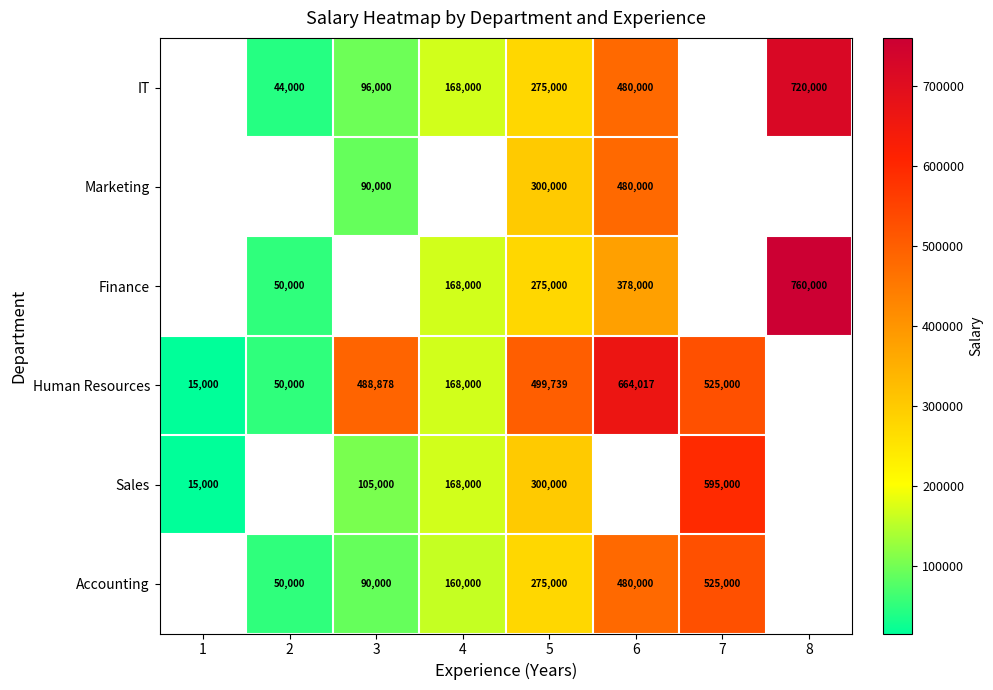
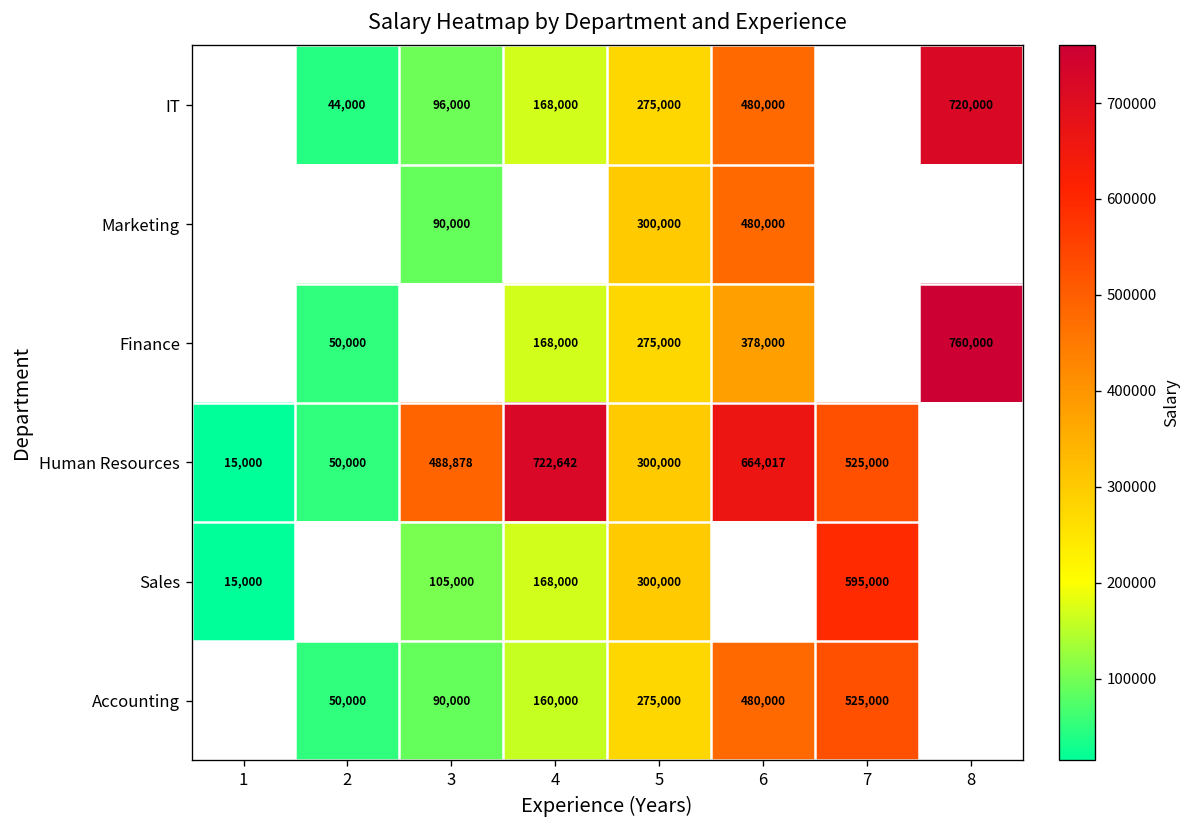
Human Resources, 4: 168,000 -> 722,642
Human Resources, 5: 499,739 -> 300,000
